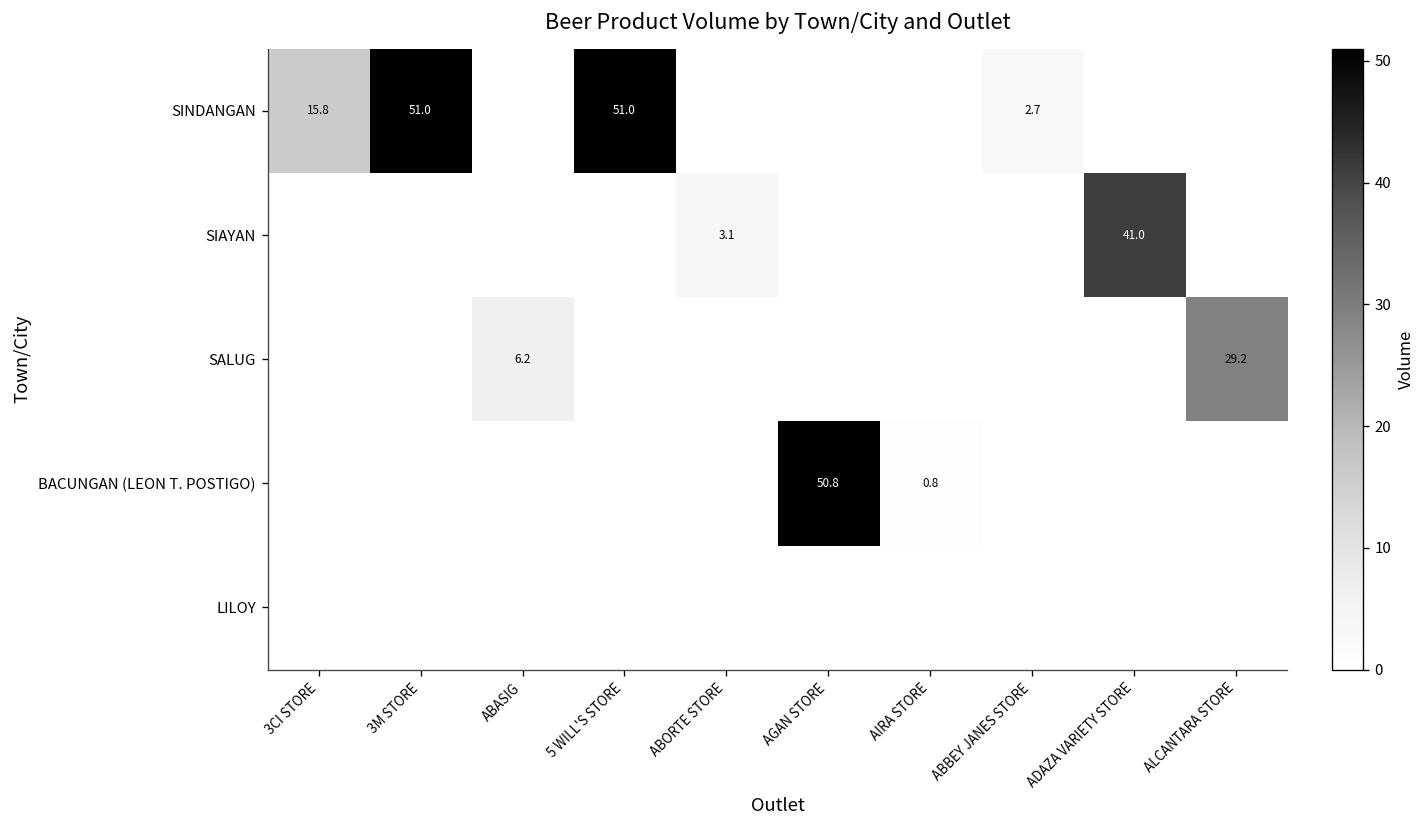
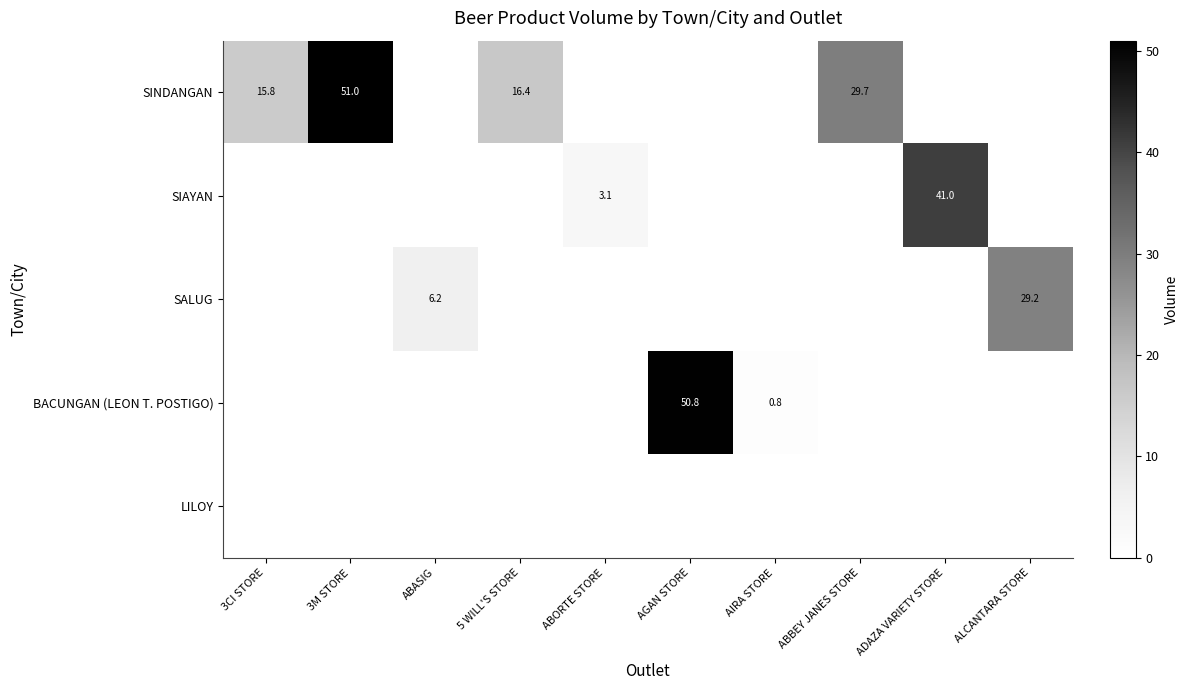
SINDANGAN, 5 WILL'S STORE: 51.0 -> 16.4
SINDANGAN, ABBEY JANES STORE: 2.7 -> 29.7
